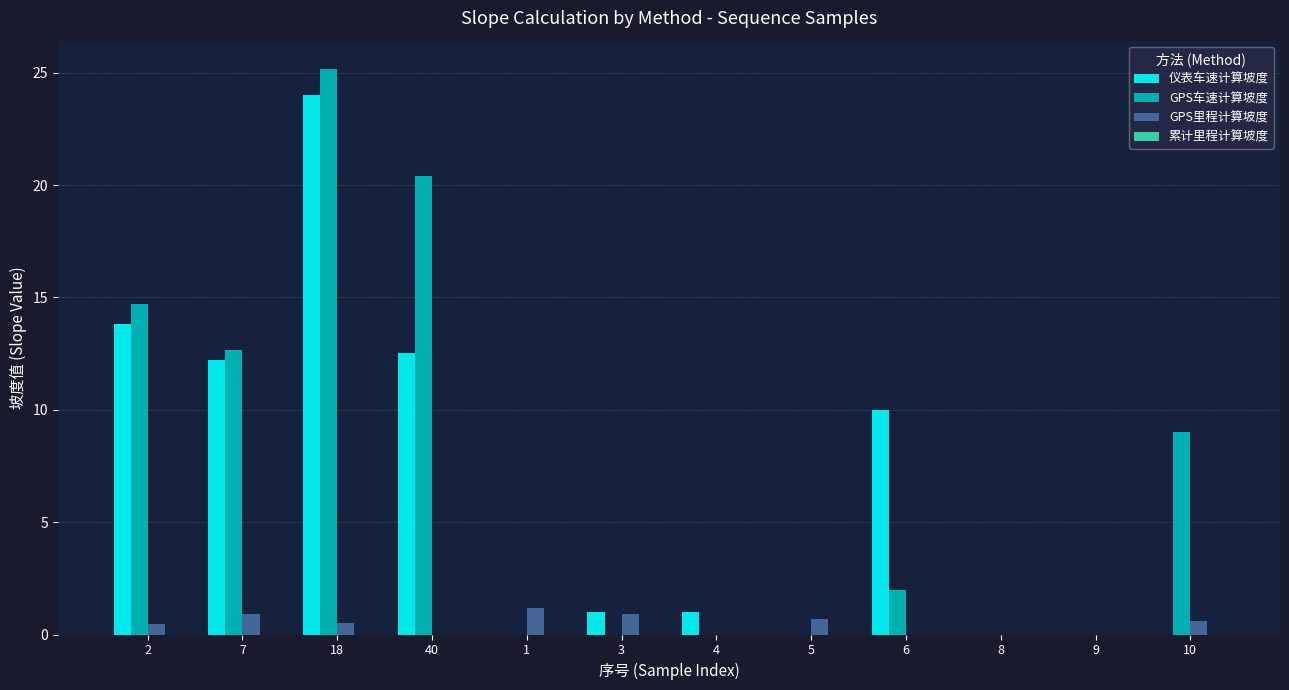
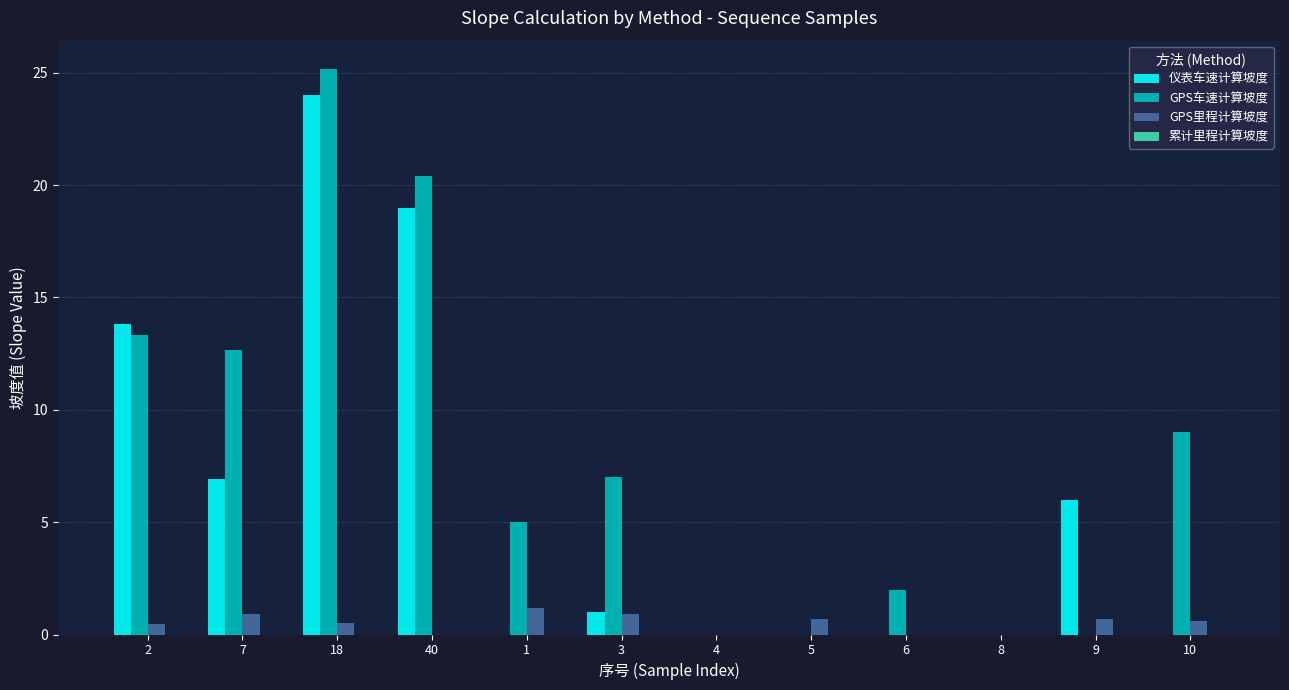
GPS车速计算坡度, 2: 14.7 -> 13.3
仪表车速计算坡度, 7: 12.2 -> 6.9
仪表车速计算坡度, 40: 12.5 -> 19.0
GPS车速计算坡度, 1: 0 -> 5
GPS车速计算坡度, 3: 0 -> 7
仪表车速计算坡度, 4: 1 -> 0
仪表车速计算坡度, 6: 10 -> 0
仪表车速计算坡度, 9: 0 -> 6
GPS里程计算坡度, 9: 0.0 -> 0.7
